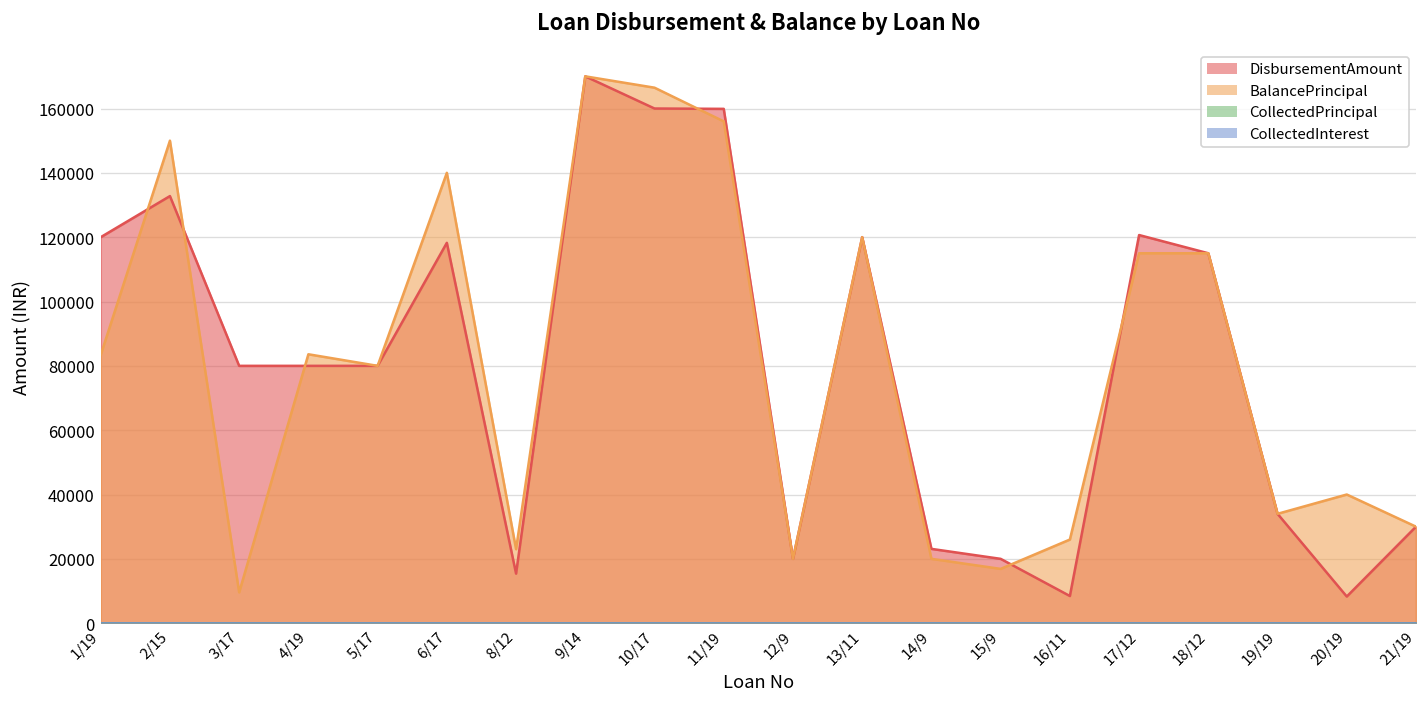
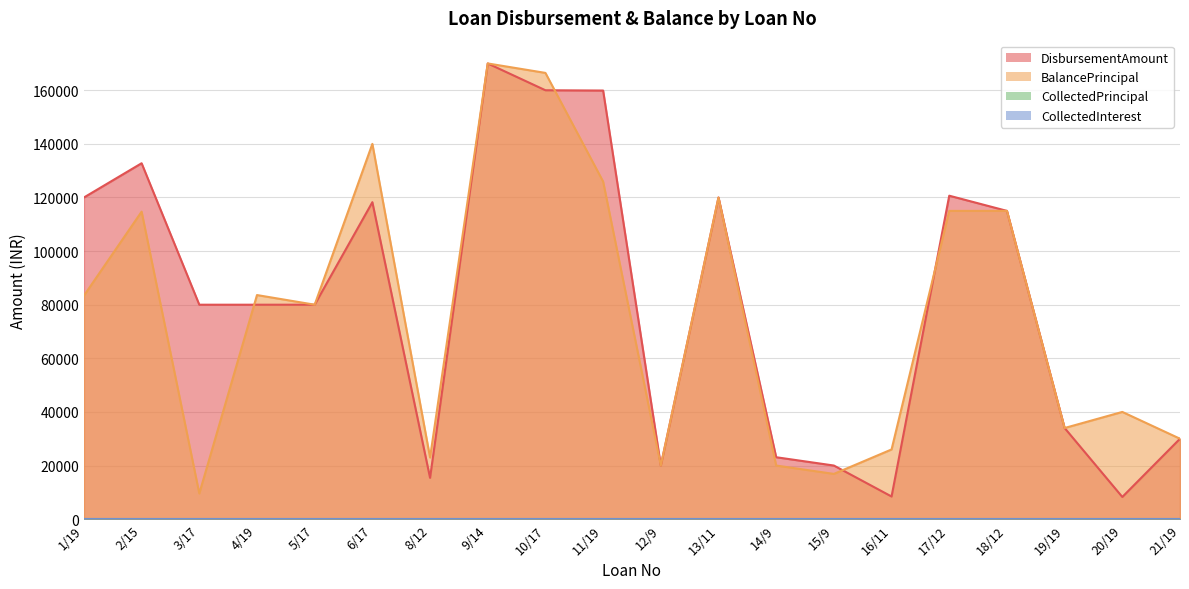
BalancePrincipal, 2/15: 150000 -> 115000
BalancePrincipal, 11/19: 156000 -> 126000
